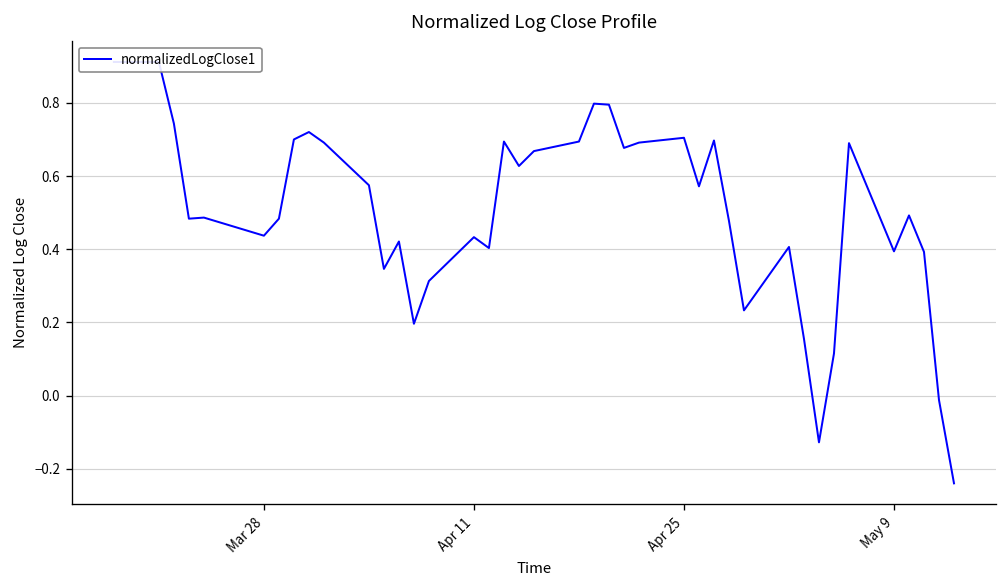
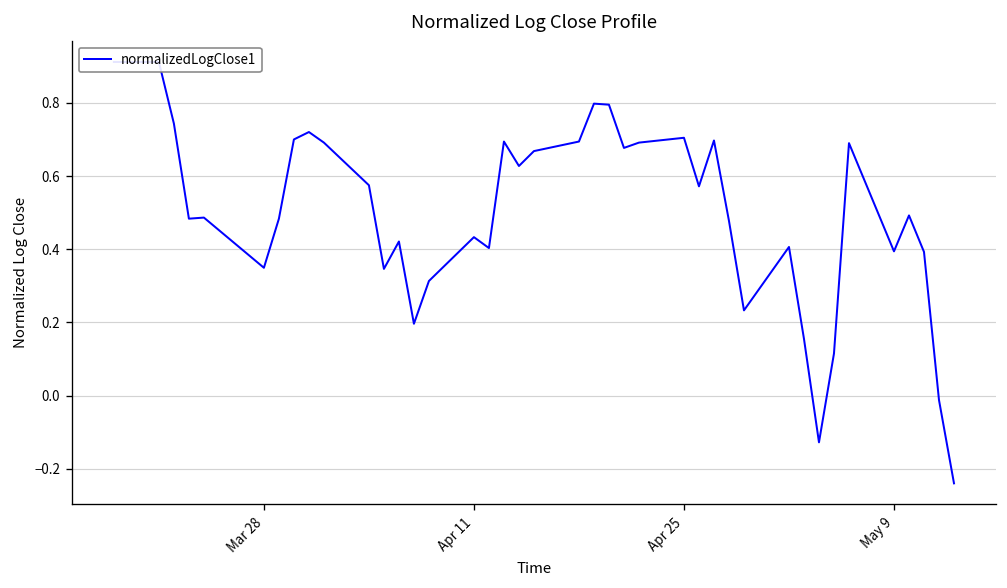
Mar 28: 0.44 -> 0.35
